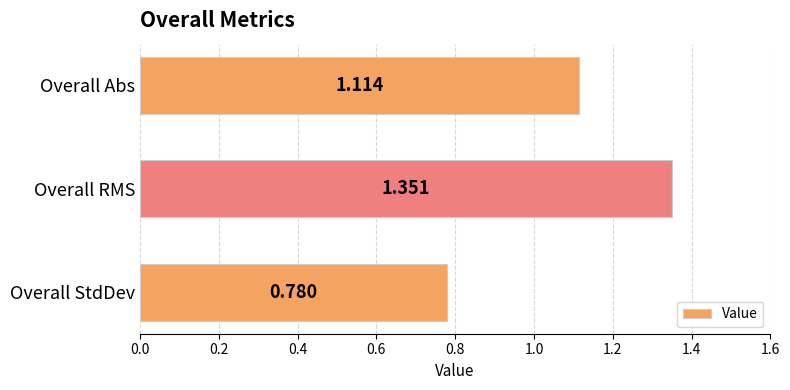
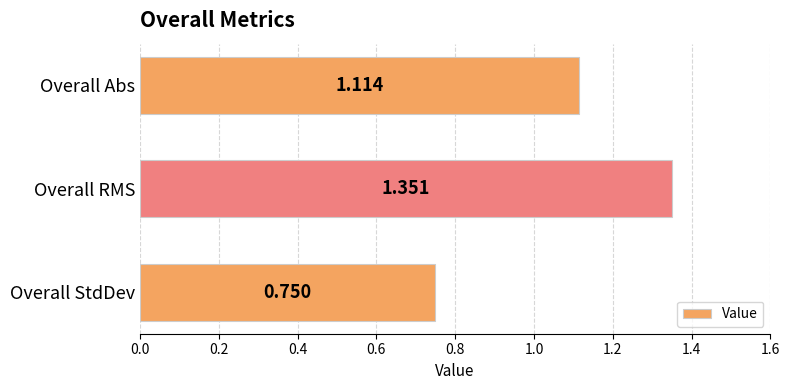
Overall StdDev: 0.780 -> 0.750
